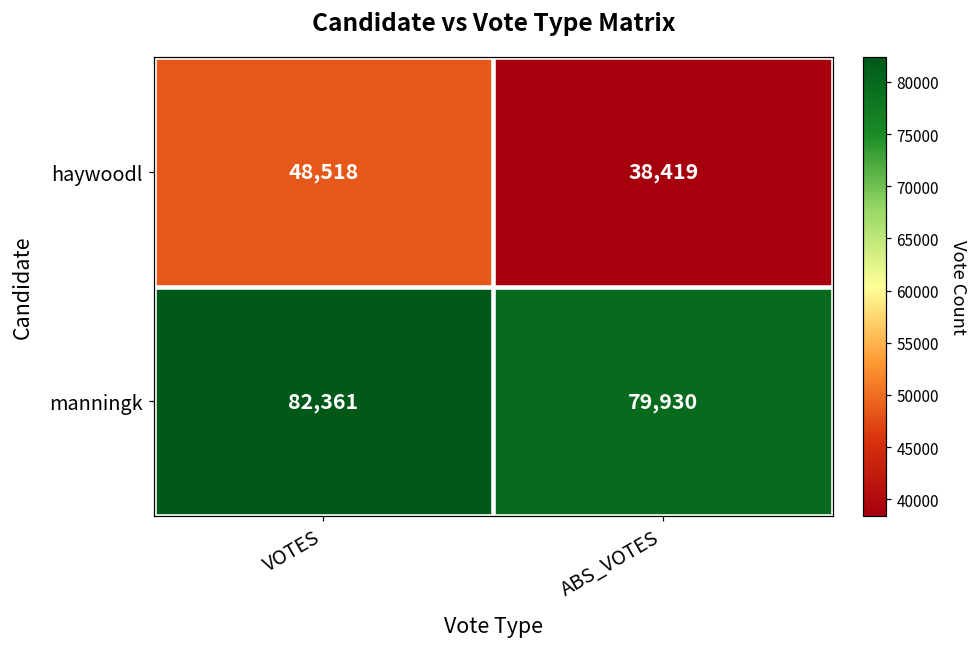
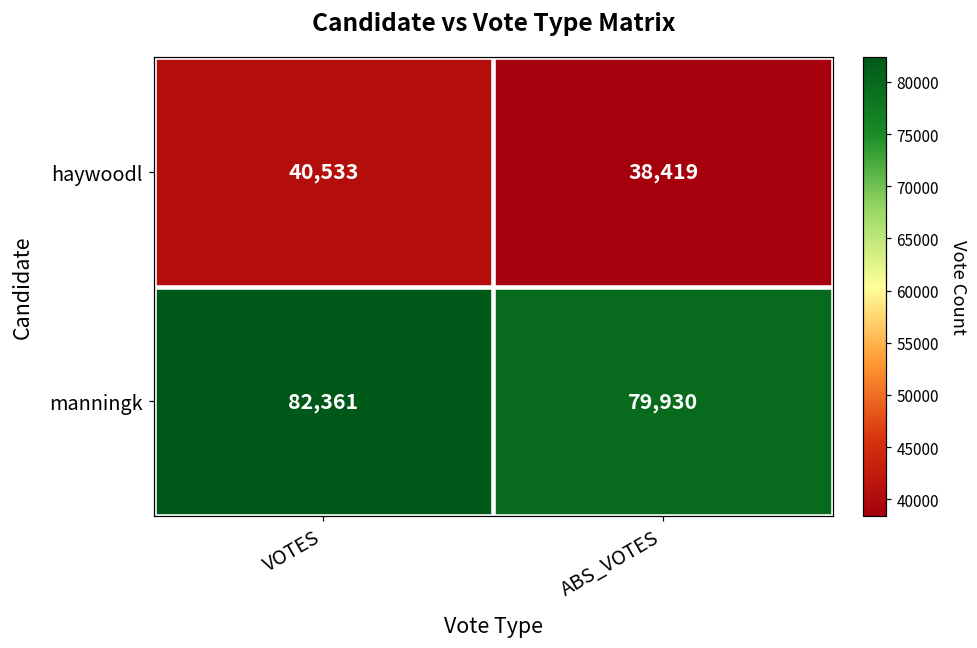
haywoodl, VOTES: 48,518 -> 40,533
